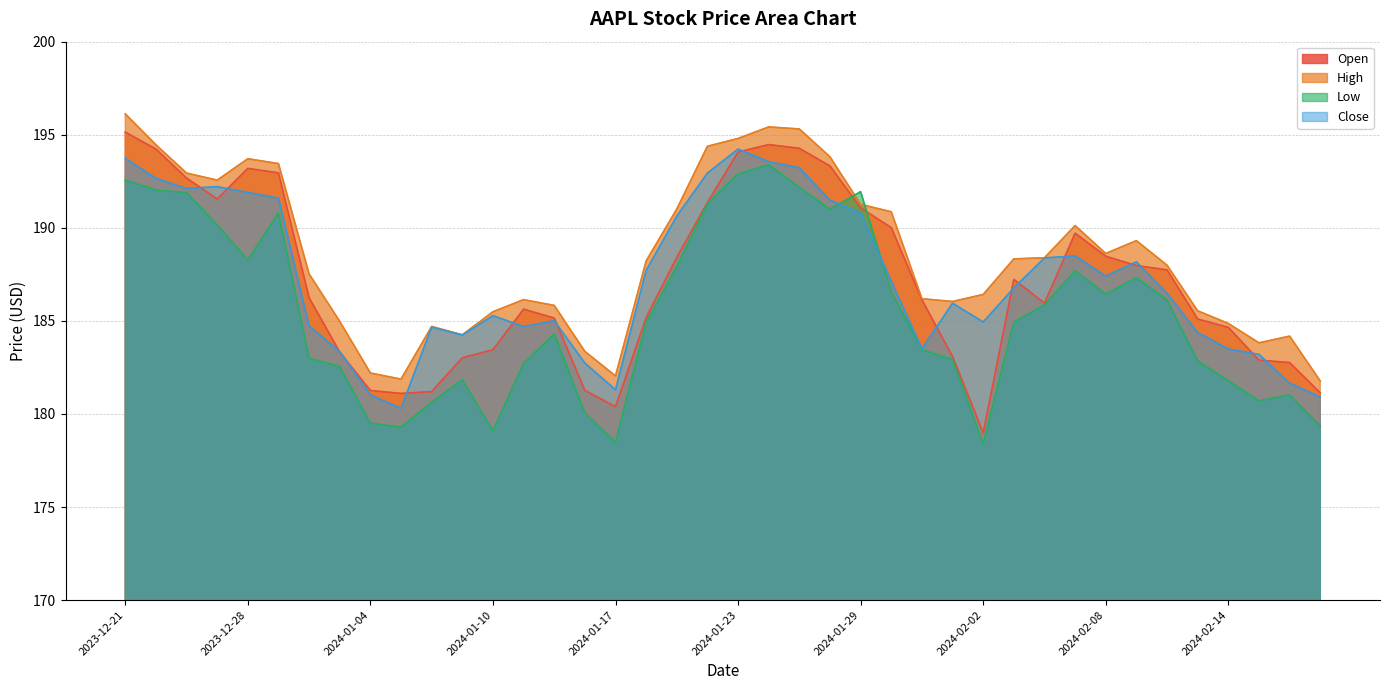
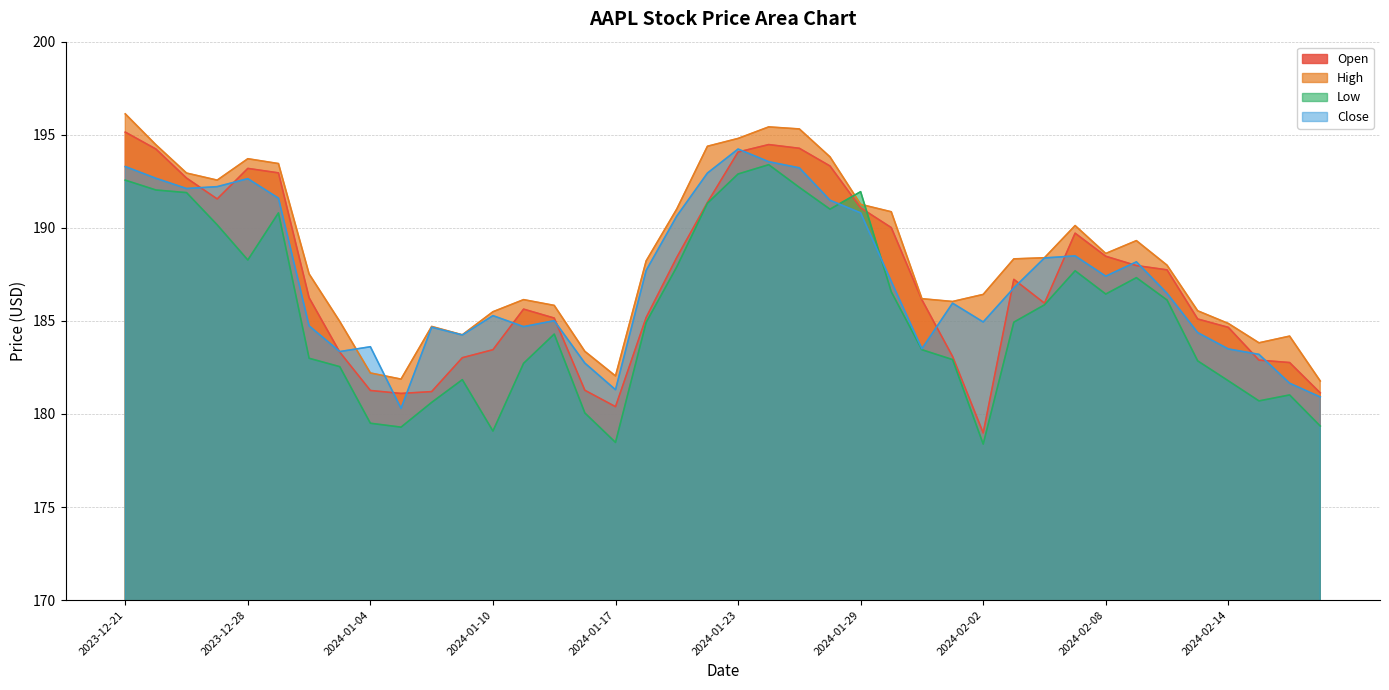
Close, 2023-12-21: 193.7 -> 193.3
Close, 2023-12-28: 191.9 -> 192.6
Close, 2024-01-04: 181.0 -> 183.6
